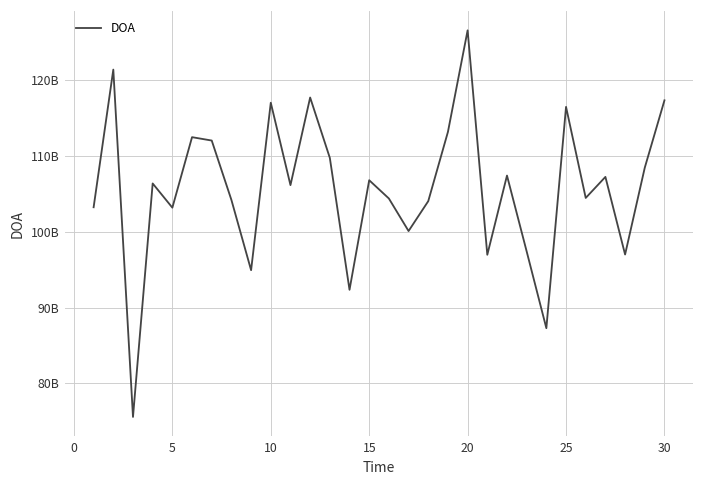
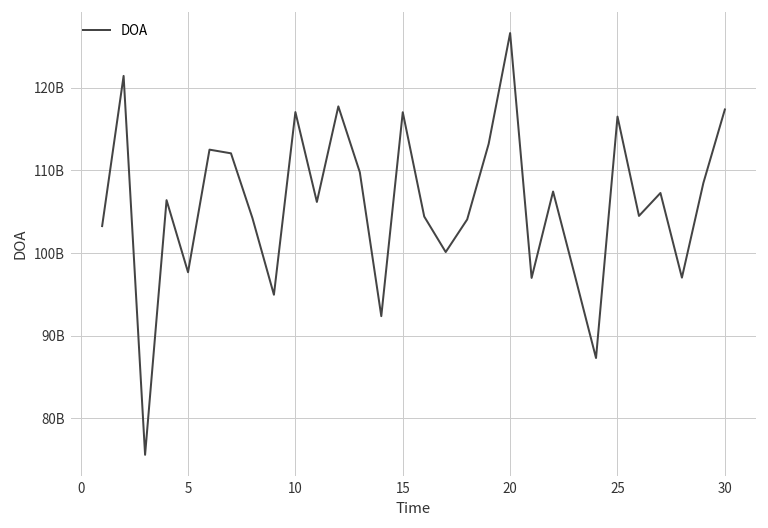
5: 103000000000 -> 98000000000
15: 107000000000 -> 117000000000
